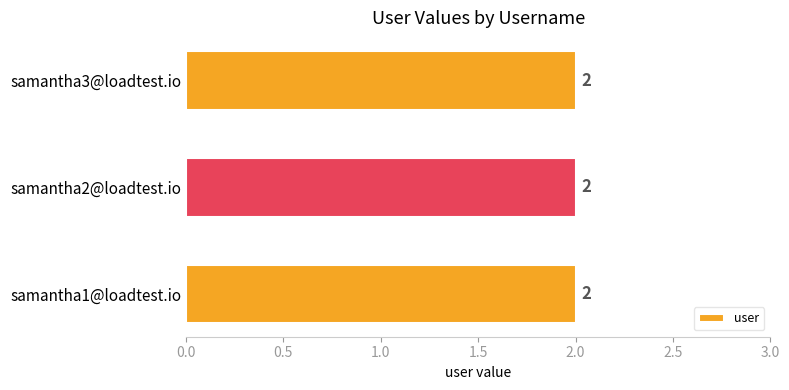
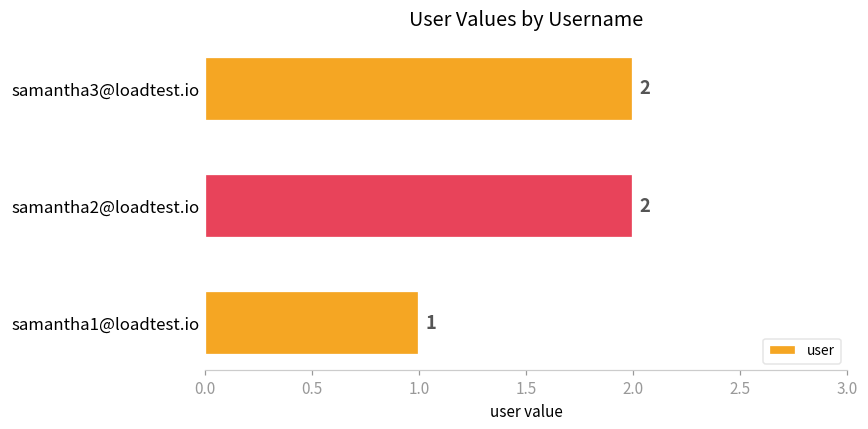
samantha1@loadtest.io: 2 -> 1
